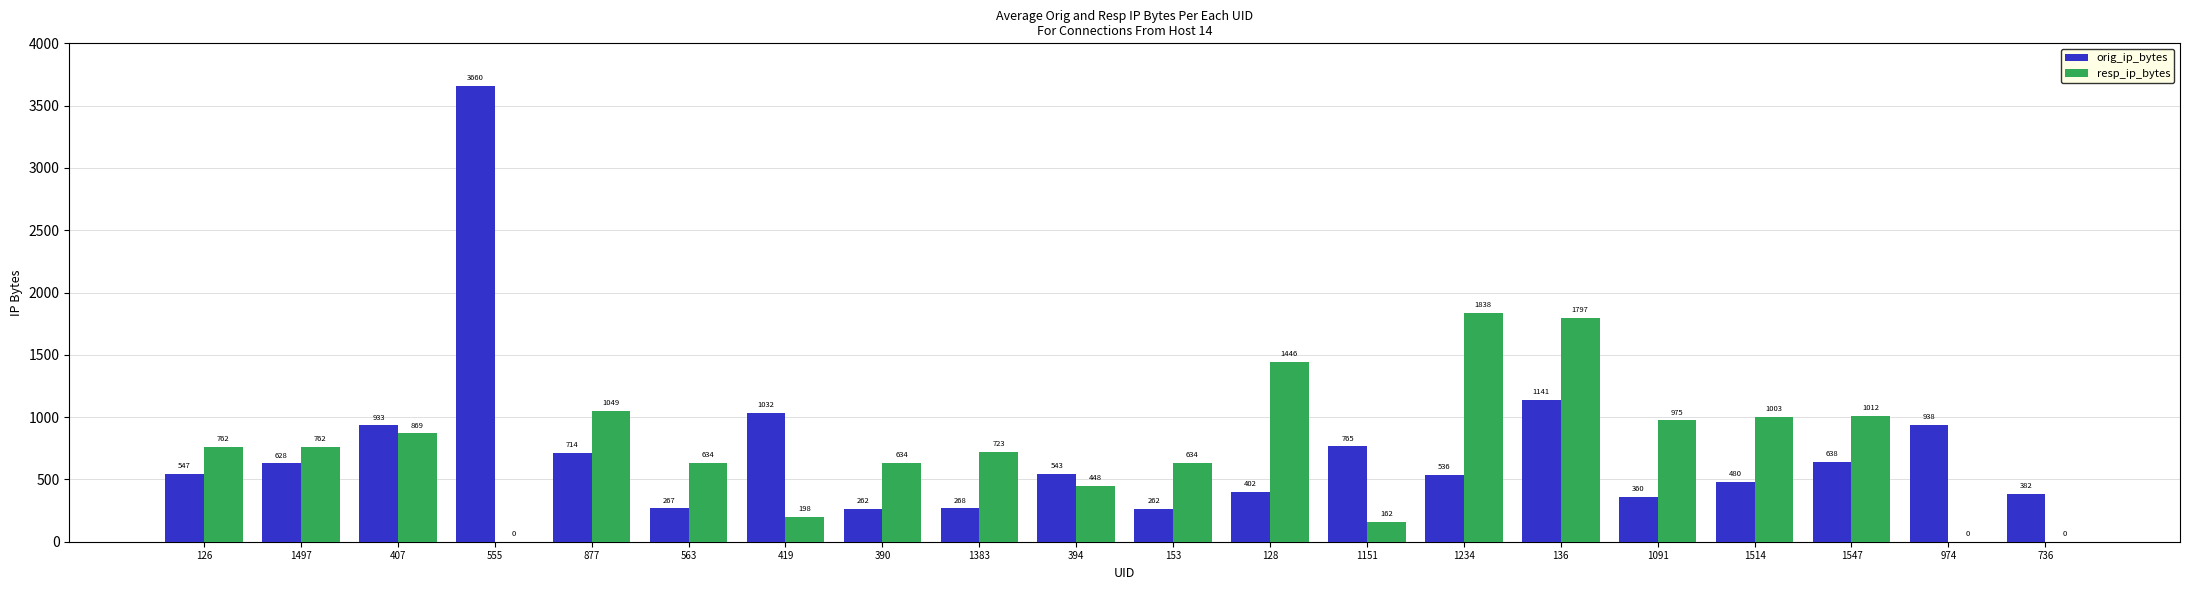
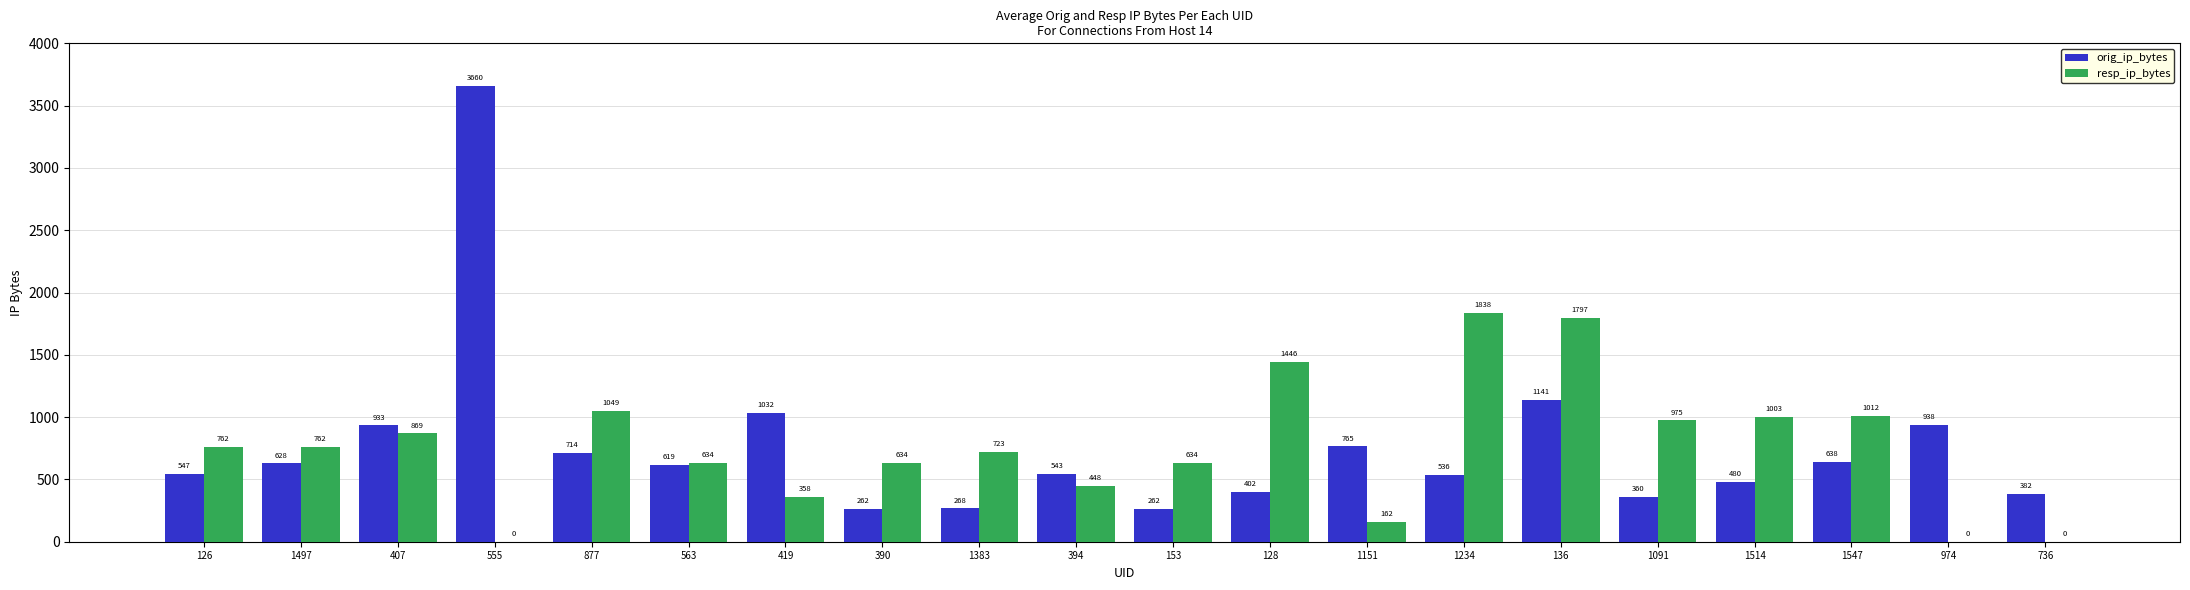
orig_ip_bytes, 563: 267 -> 619
resp_ip_bytes, 419: 198 -> 358
